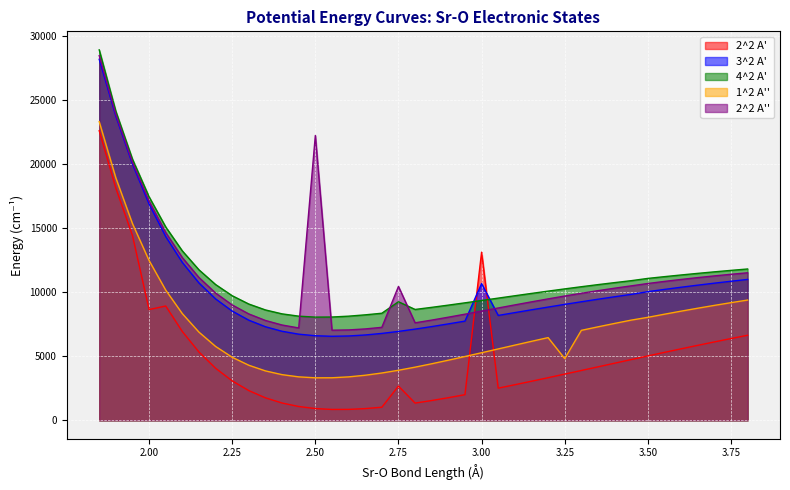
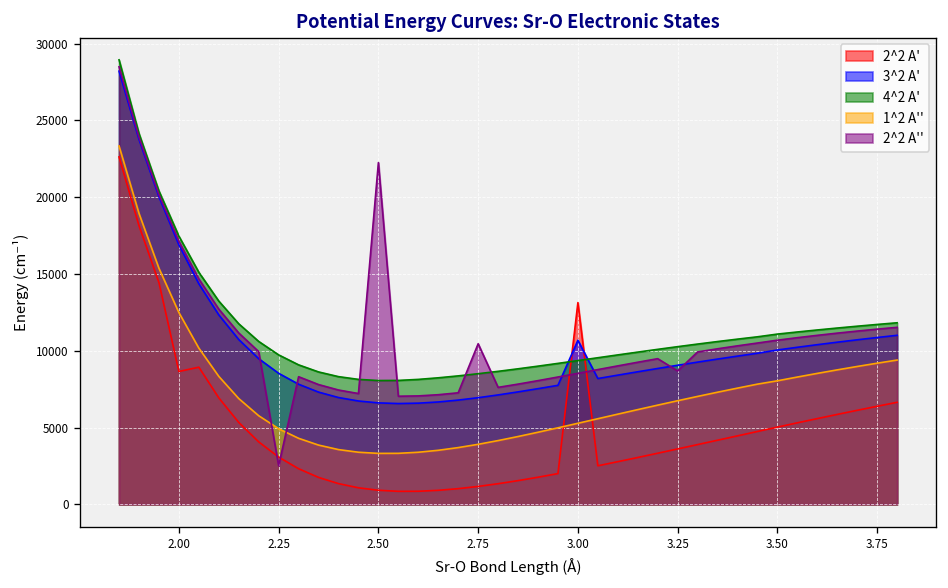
2^2 A'', 2.25: 9000 -> 2500
2^2 A', 2.75: 2700 -> 1200
4^2 A', 2.75: 9300 -> 8500
1^2 A'', 3.25: 4800 -> 6700
2^2 A'', 3.25: 9700 -> 8700
